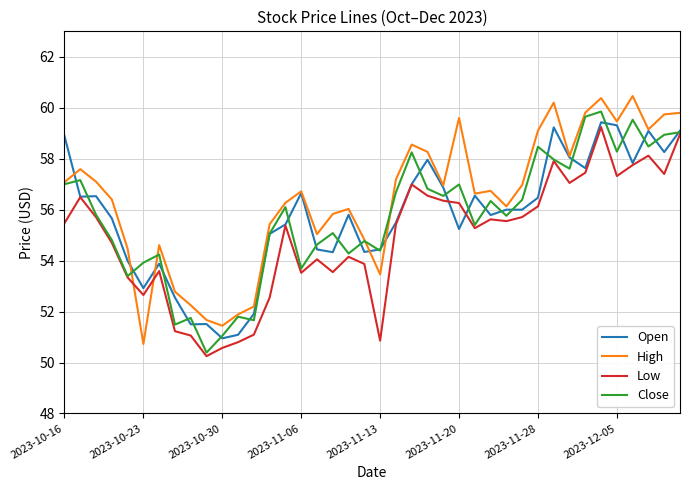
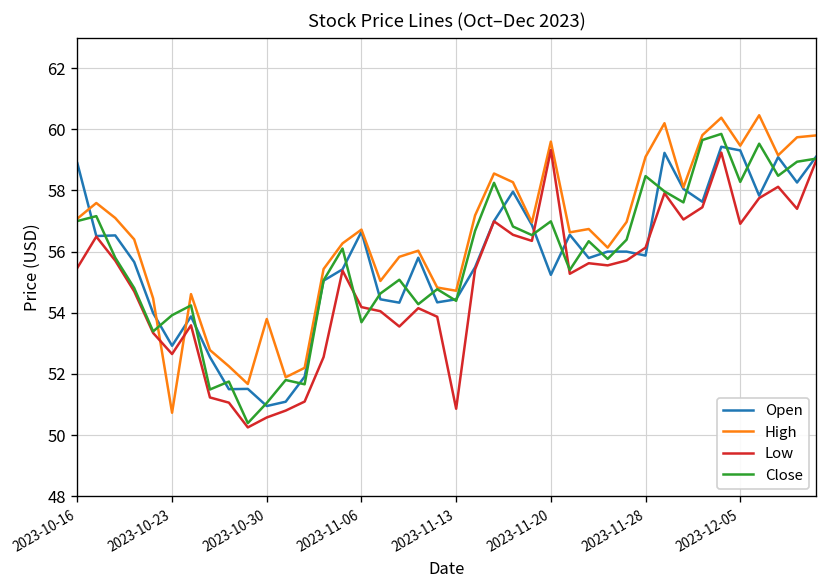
High, 2023-10-30: 51.4 -> 53.8
Low, 2023-11-06: 53.5 -> 54.2
High, 2023-11-13: 53.5 -> 54.7
Low, 2023-11-20: 56.3 -> 59.3
Open, 2023-11-28: 56.5 -> 55.9
Low, 2023-12-05: 57.3 -> 56.9
